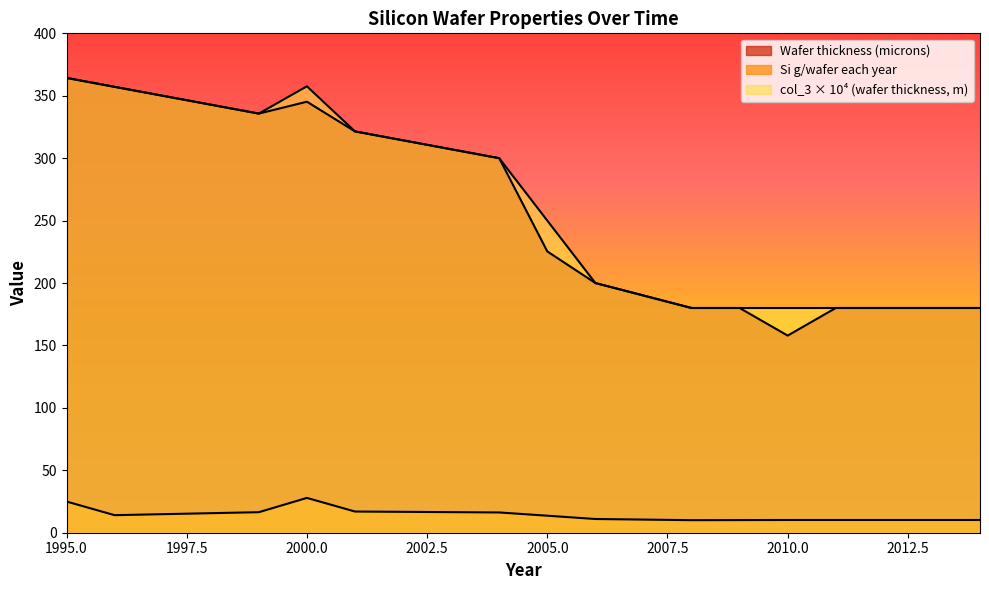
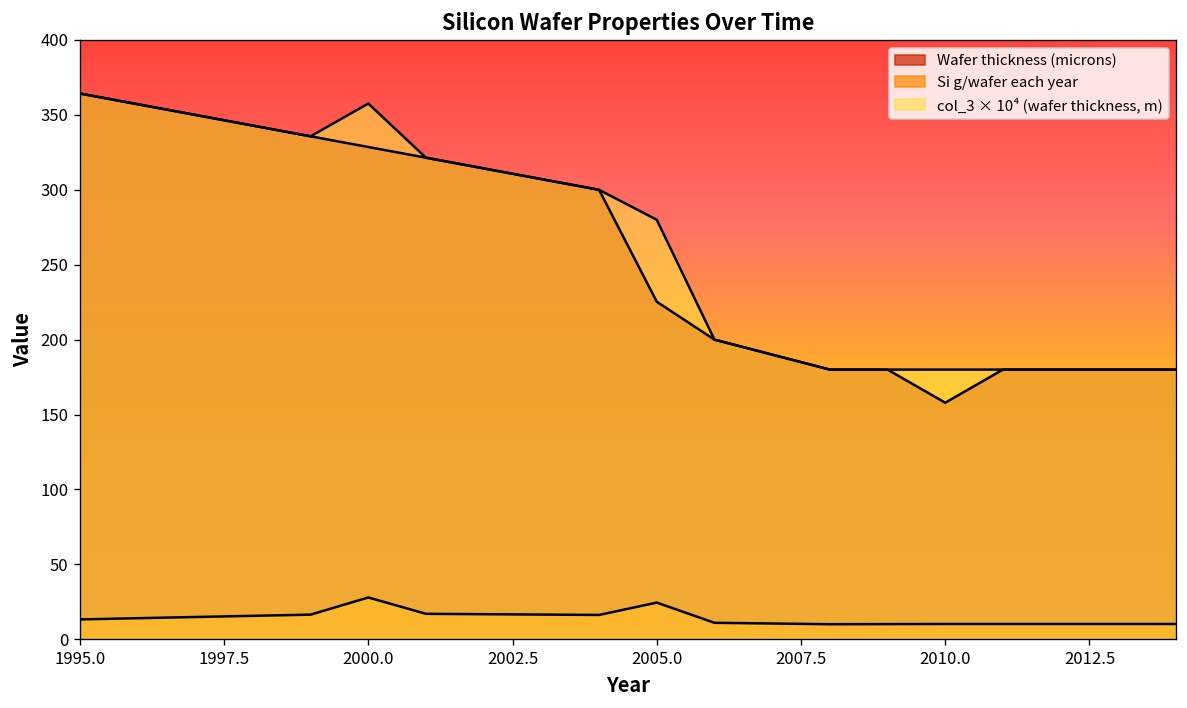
Si g/wafer each year, 1995.0: 25 -> 13
Wafer thickness (microns), 2000.0: 345 -> 329
Si g/wafer each year, 2005.0: 14 -> 24
col_3 × 10⁴ (wafer thickness, m), 2005.0: 250 -> 280
